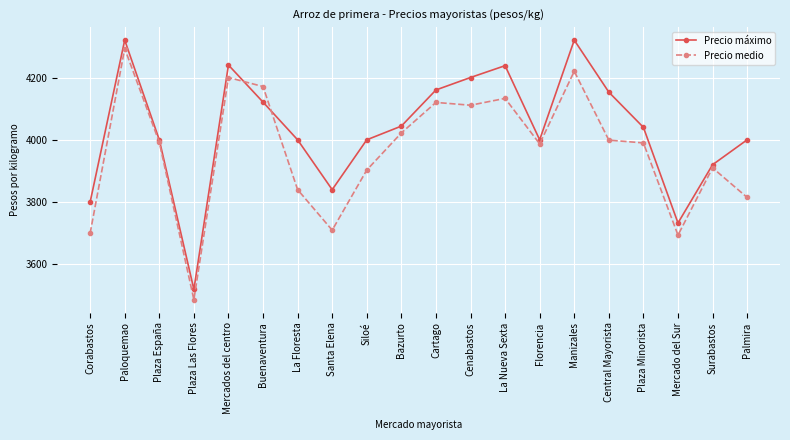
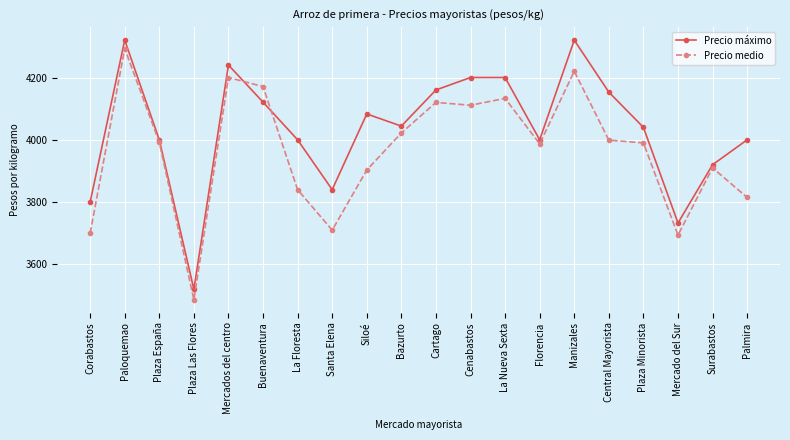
Precio máximo, Siloé: 4000 -> 4080
Precio máximo, La Nueva Sexta: 4240 -> 4200
